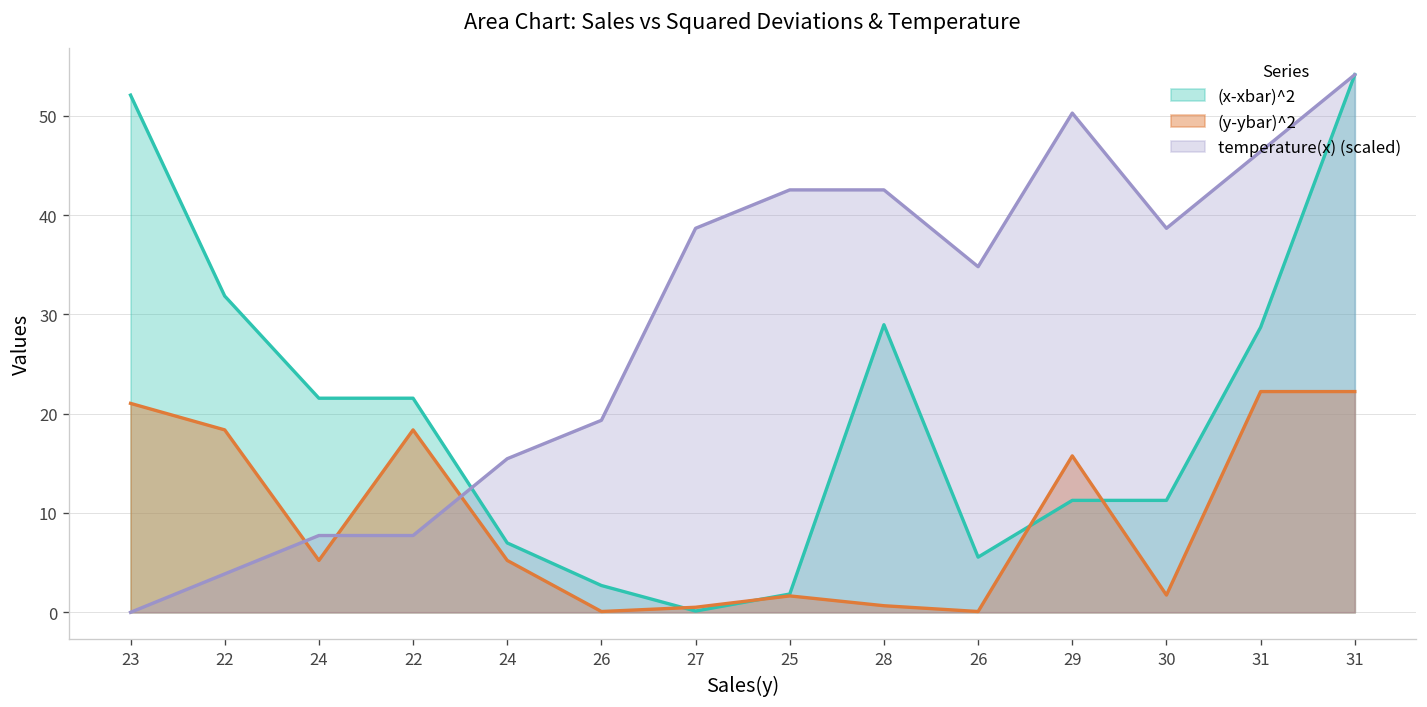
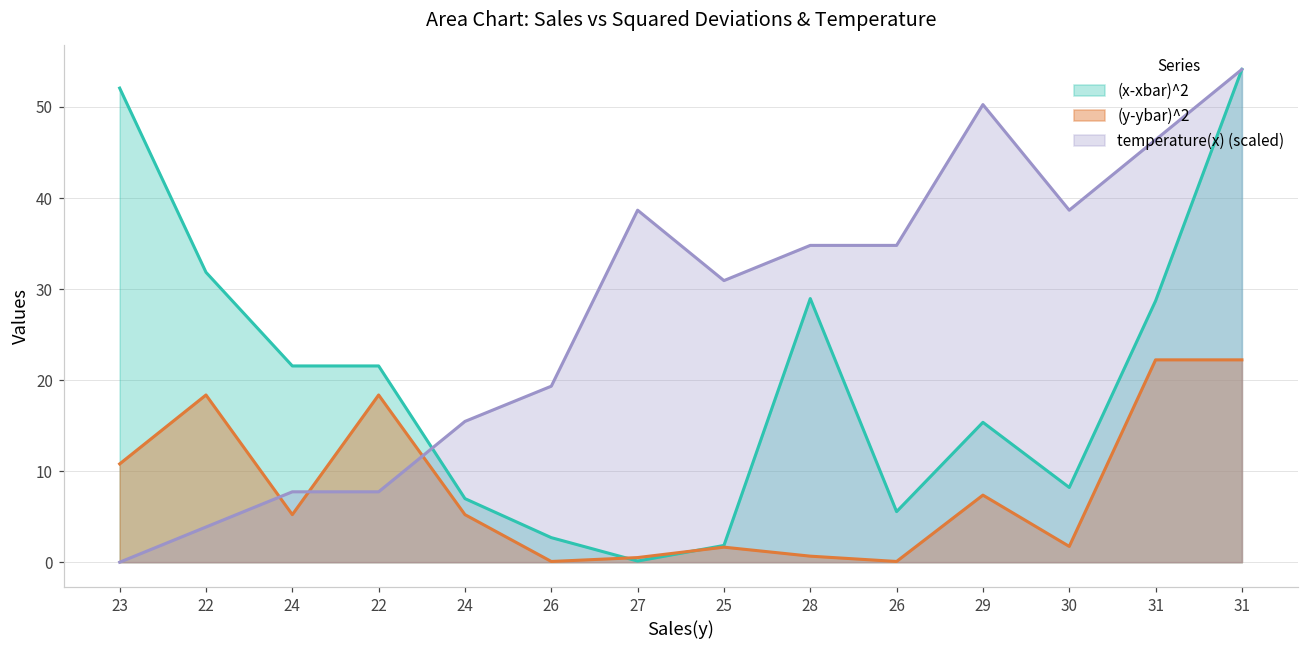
(y-ybar)^2, 23: 21 -> 11
temperature(x) (scaled), 25: 43 -> 31
temperature(x) (scaled), 28: 43 -> 35
(x-xbar)^2, 29: 11 -> 15
(y-ybar)^2, 29: 16 -> 7
(x-xbar)^2, 30: 11 -> 8
